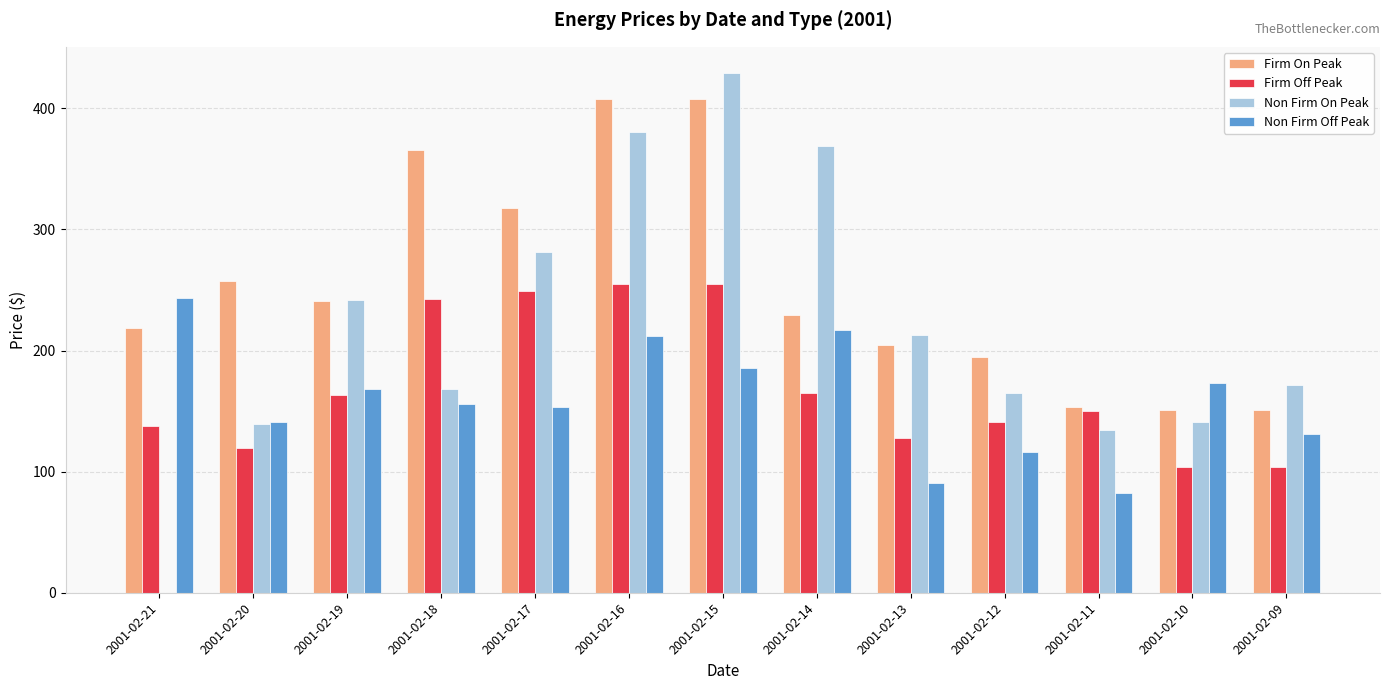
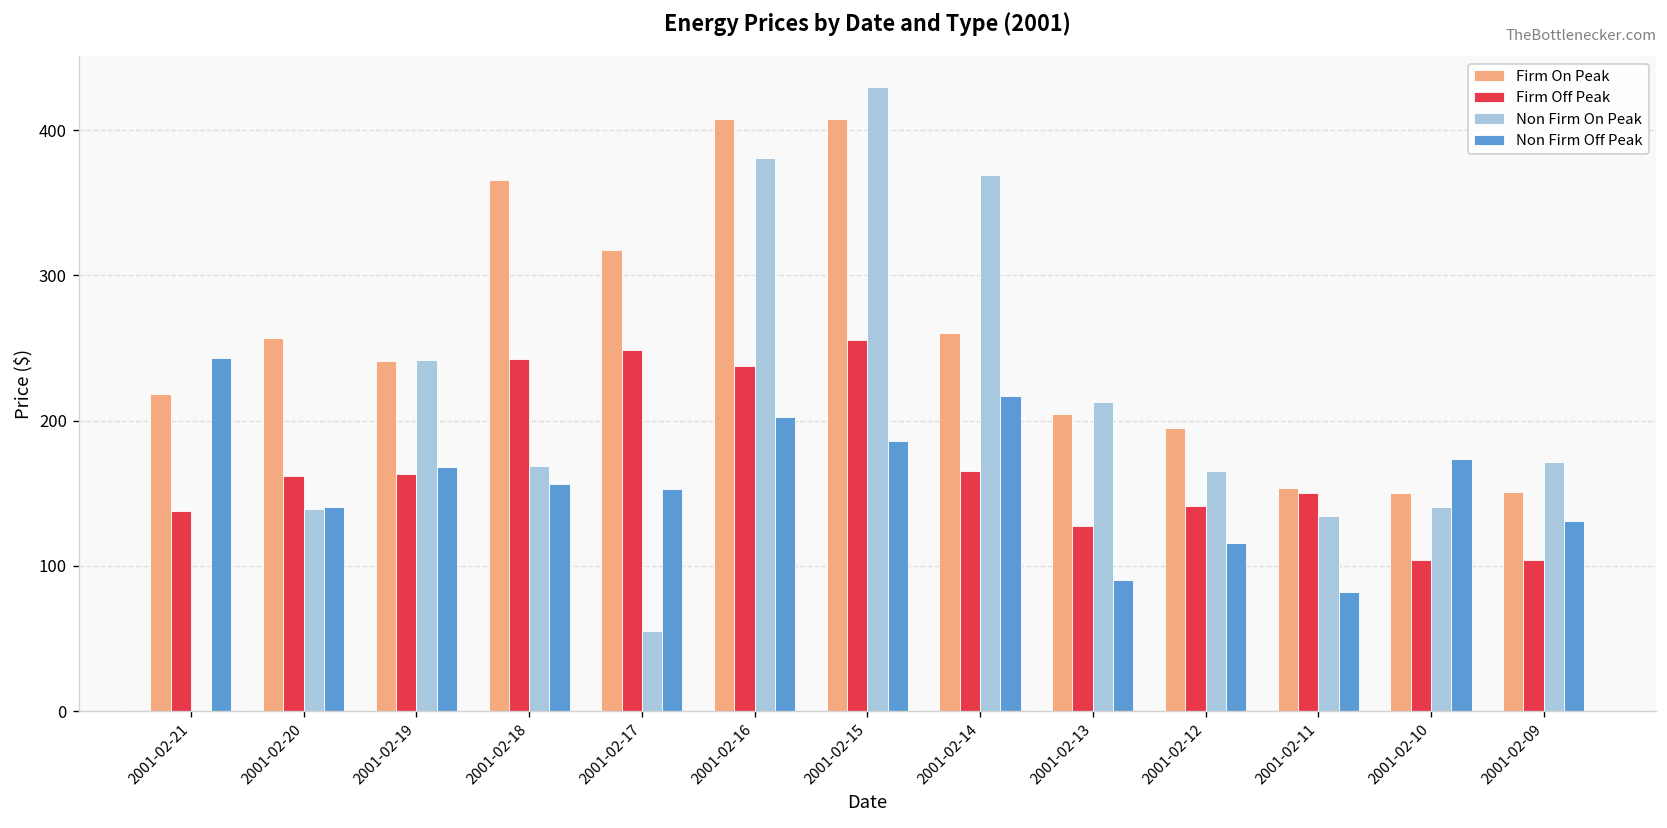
Firm Off Peak, 2001-02-20: 119 -> 162
Non Firm On Peak, 2001-02-17: 281 -> 55
Firm Off Peak, 2001-02-16: 255 -> 238
Non Firm Off Peak, 2001-02-16: 212 -> 202
Firm On Peak, 2001-02-14: 230 -> 261
